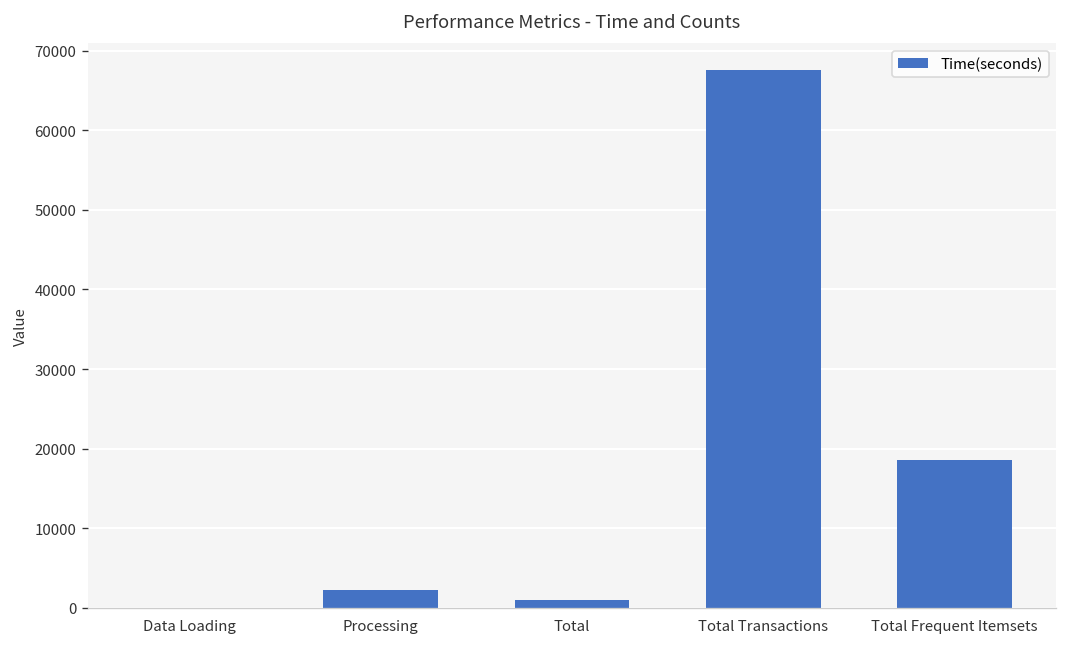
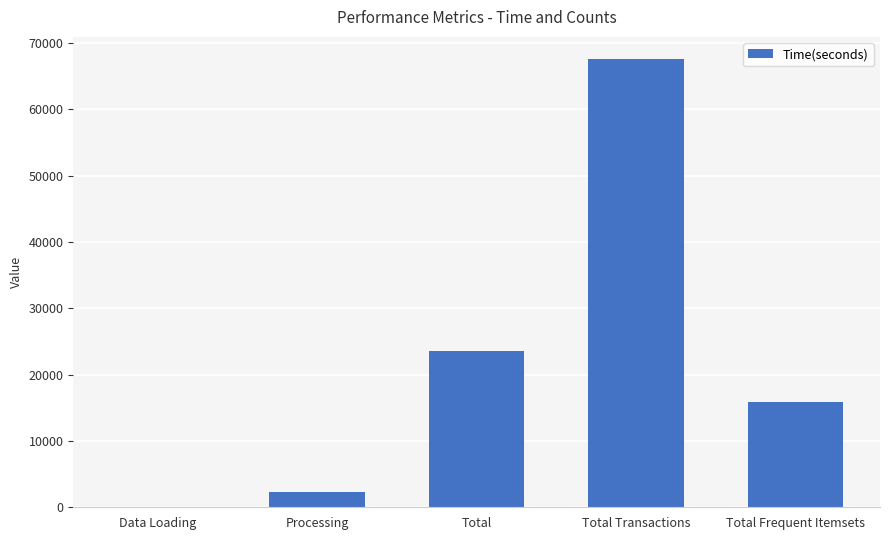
Total: 1000 -> 24000
Total Frequent Itemsets: 19000 -> 16000
